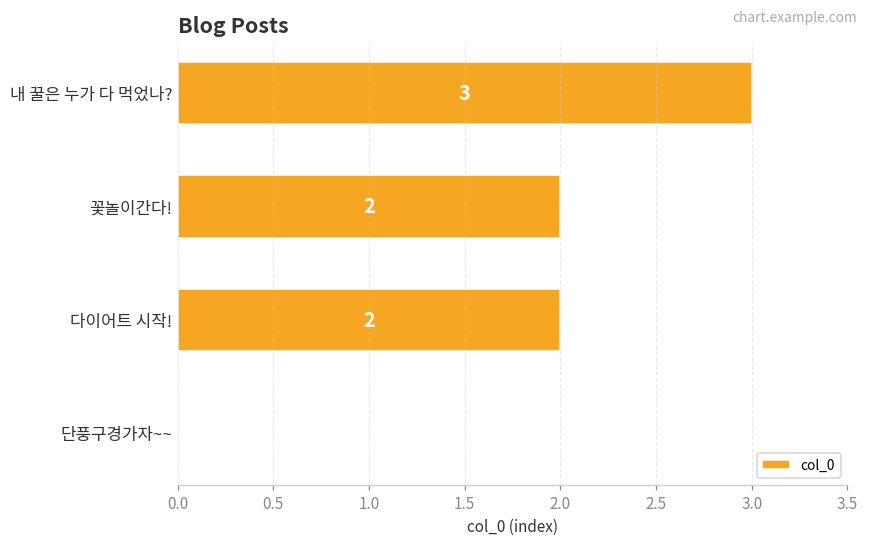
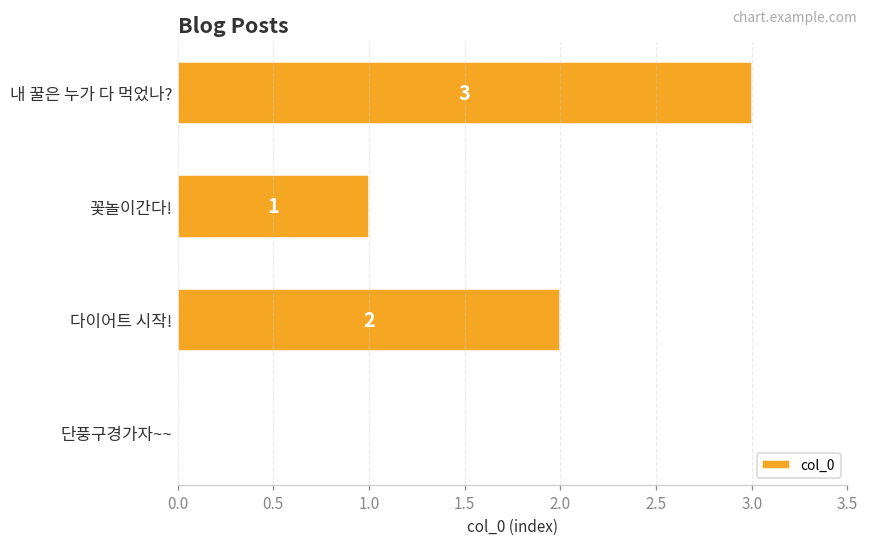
꽃놀이간다!: 2 -> 1
